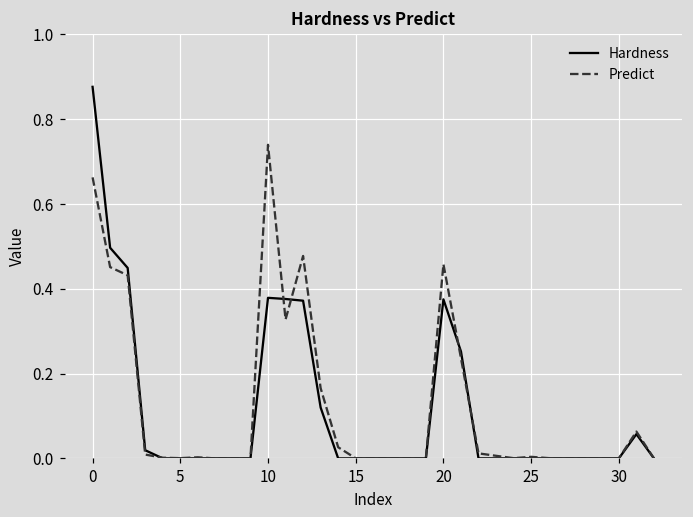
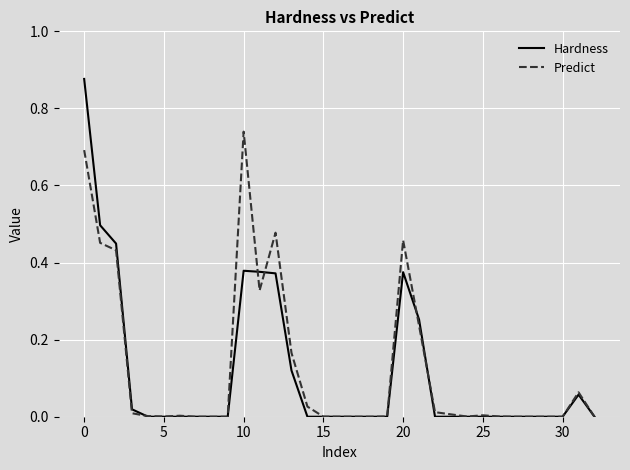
Predict, 0: 0.66 -> 0.69
